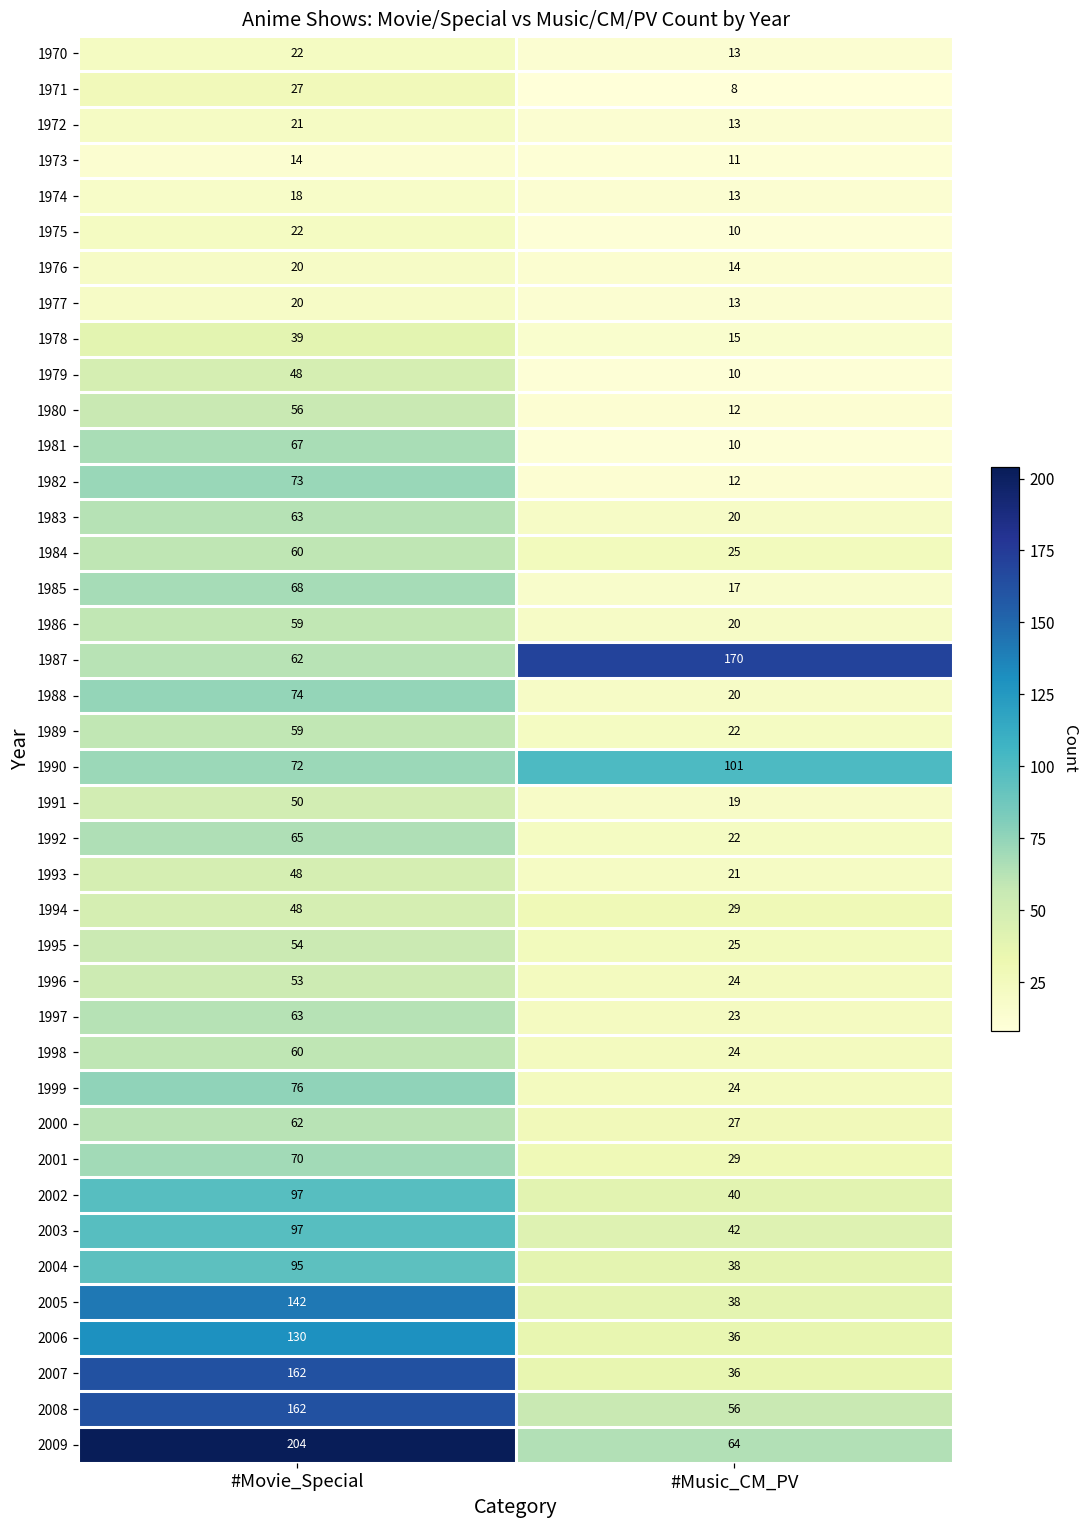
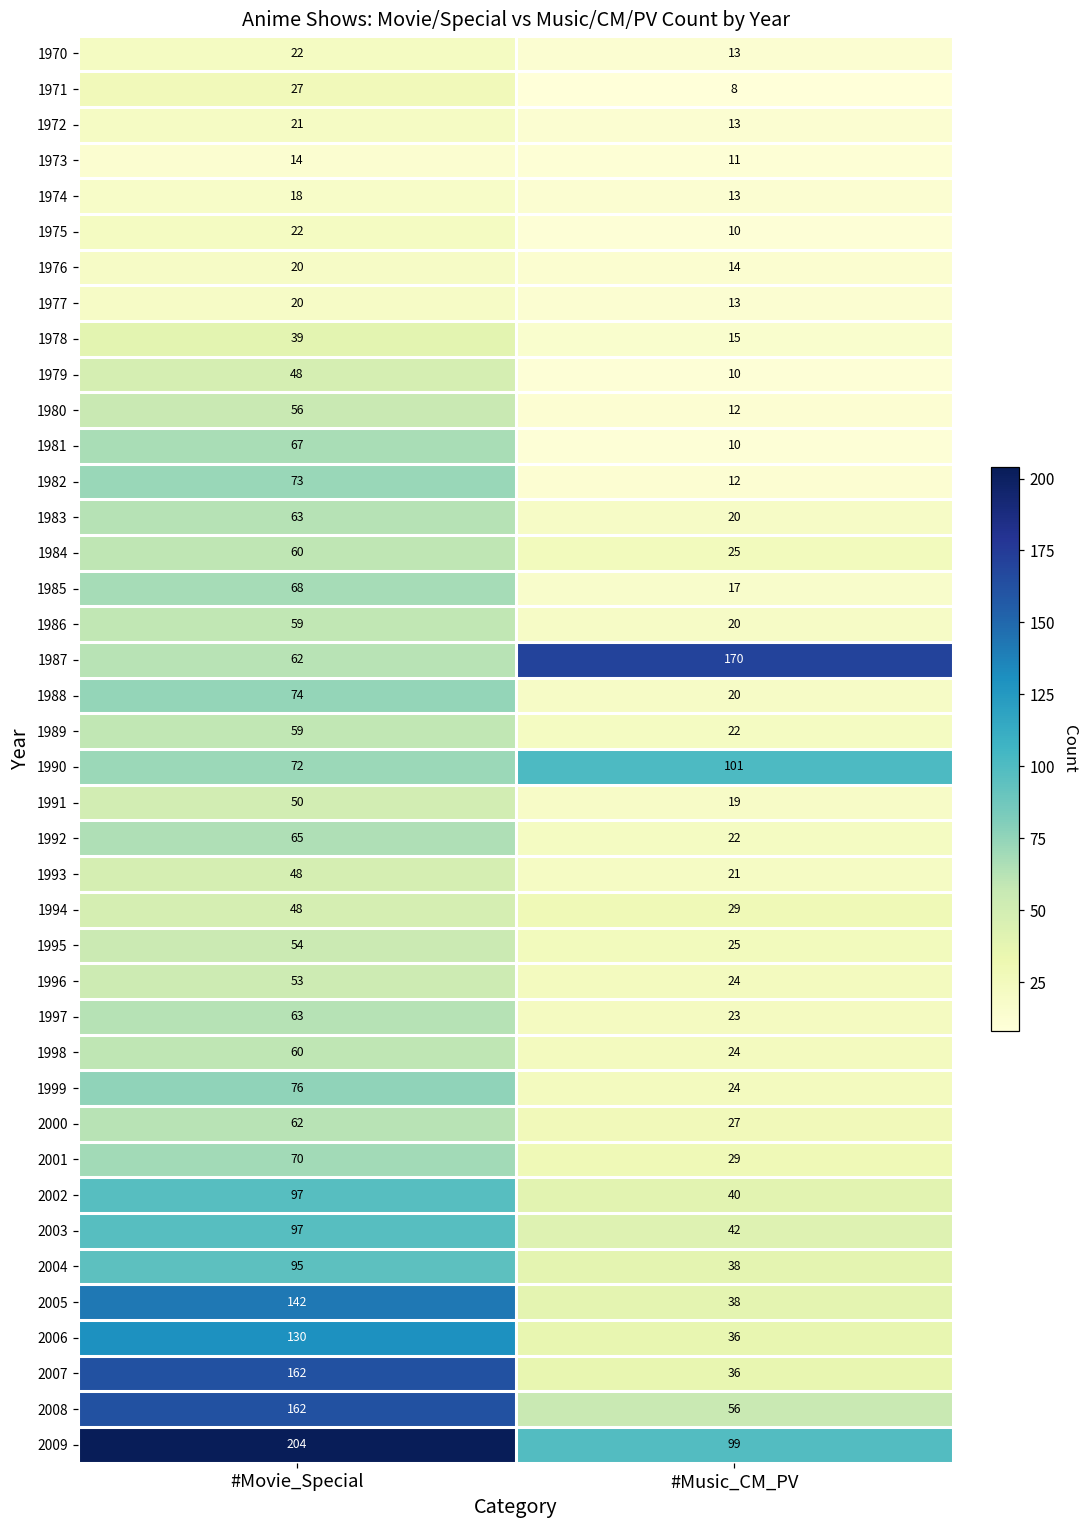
2009, #Music_CM_PV: 64 -> 99
